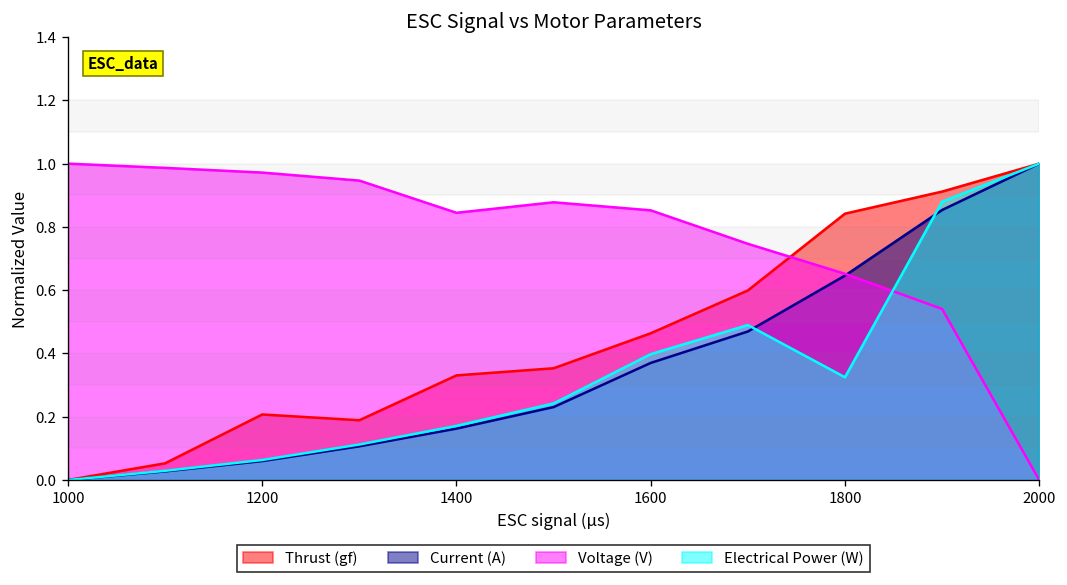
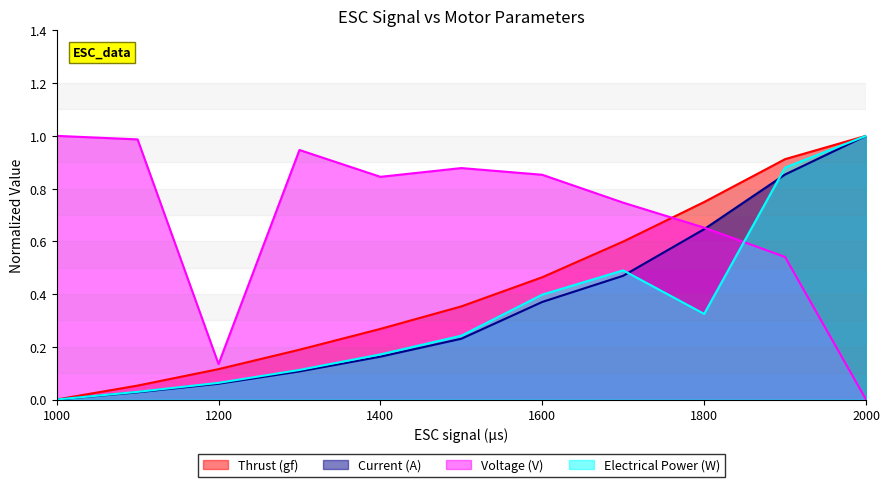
Thrust (gf), 1200: 0.21 -> 0.12
Voltage (V), 1200: 0.97 -> 0.13
Thrust (gf), 1400: 0.33 -> 0.27
Thrust (gf), 1800: 0.84 -> 0.75
